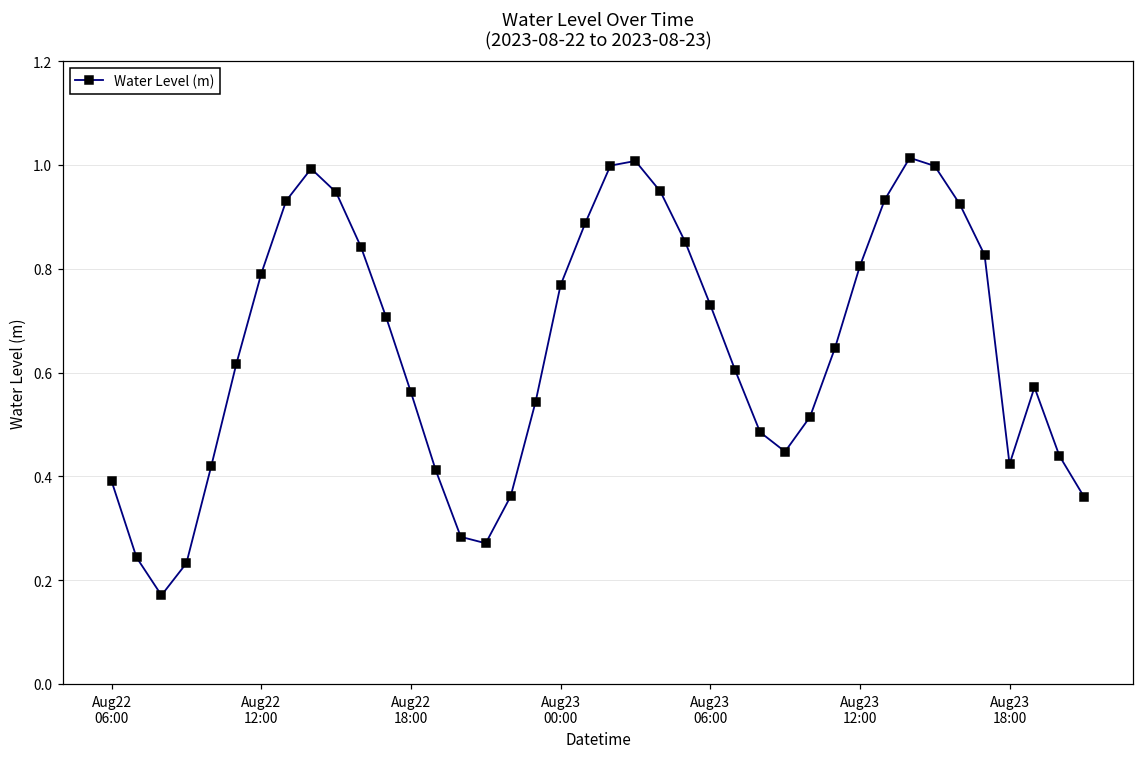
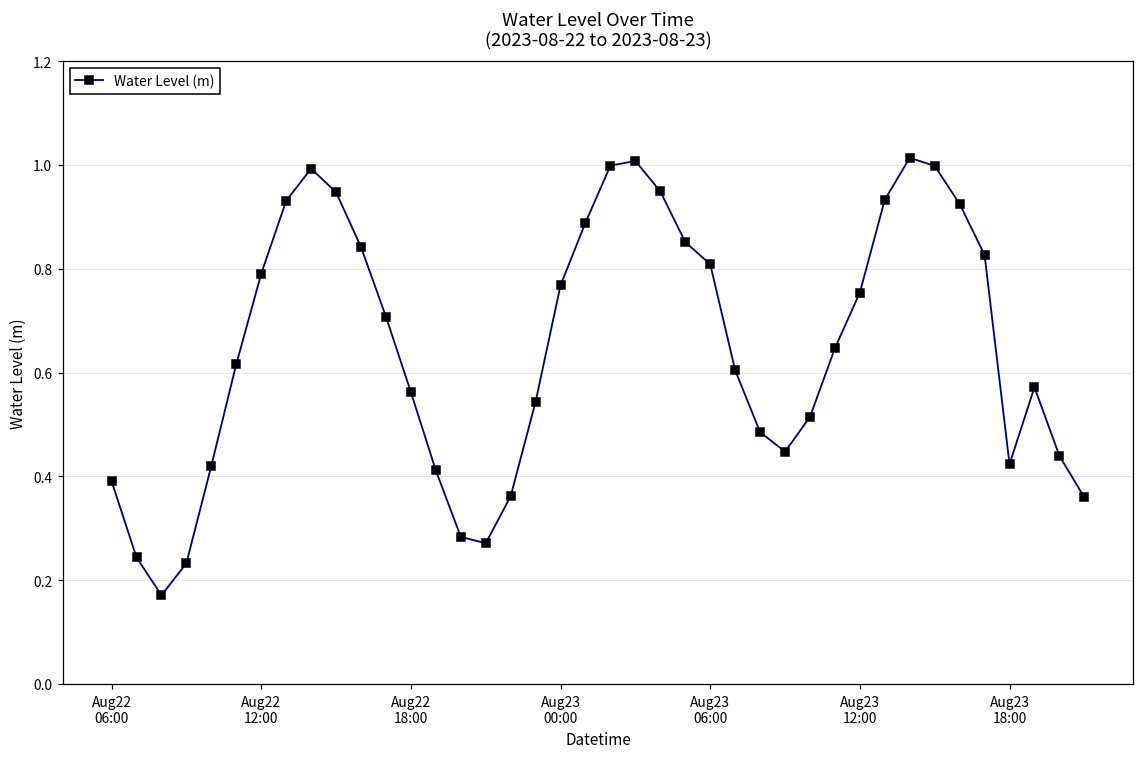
Aug23 06:00: 0.73 -> 0.81
Aug23 12:00: 0.81 -> 0.75
